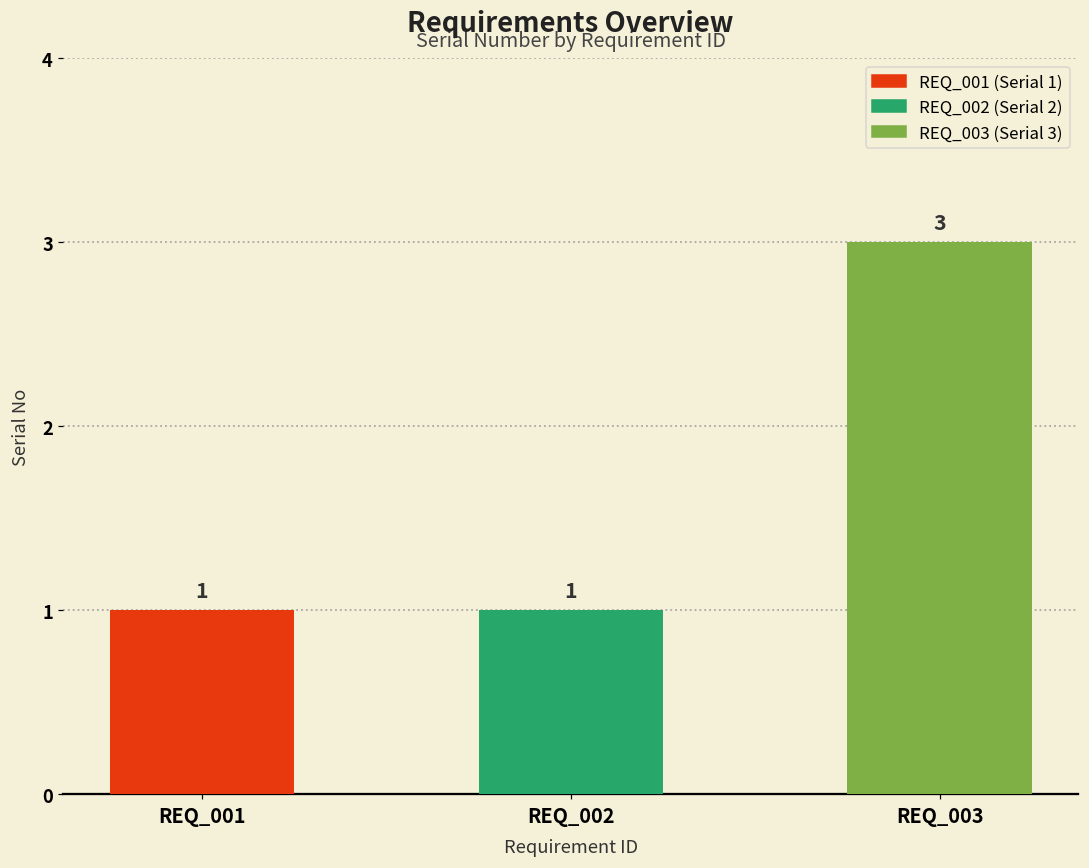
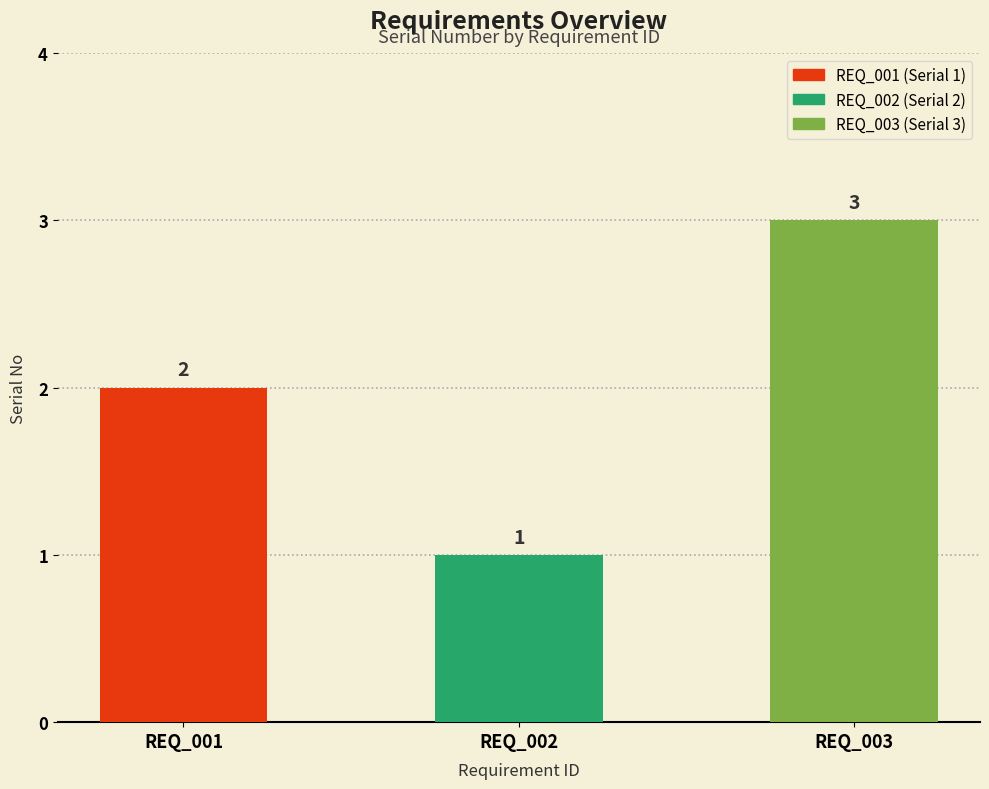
REQ_001: 1 -> 2
